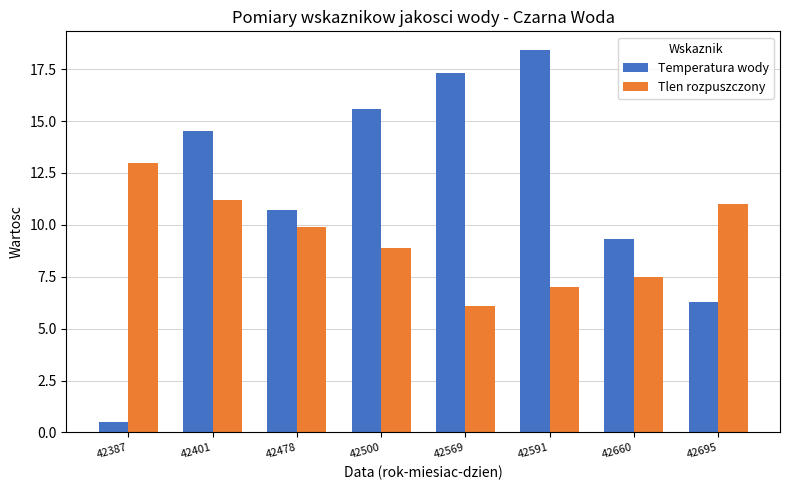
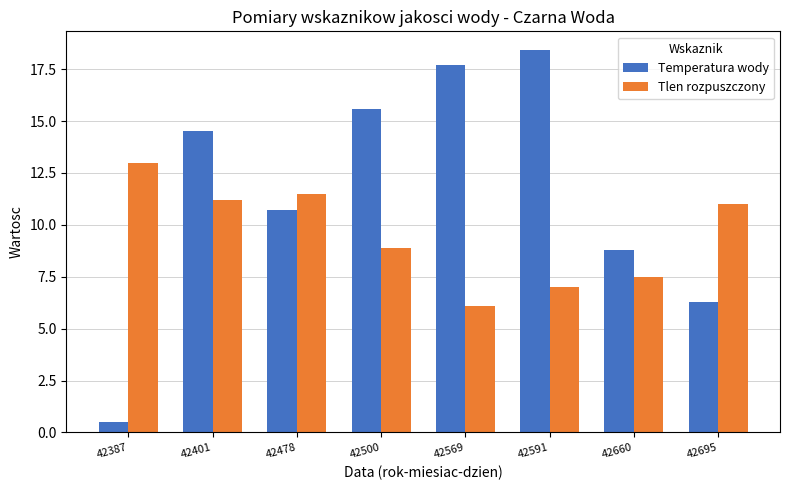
Tlen rozpuszczony, 42478: 9.9 -> 11.5
Temperatura wody, 42569: 17.3 -> 17.7
Temperatura wody, 42660: 9.3 -> 8.8
